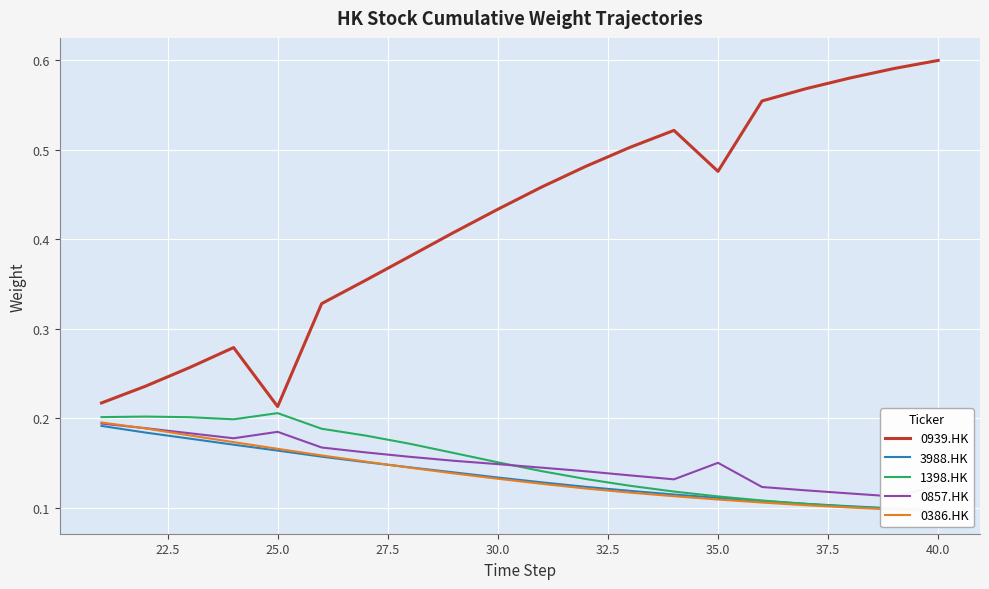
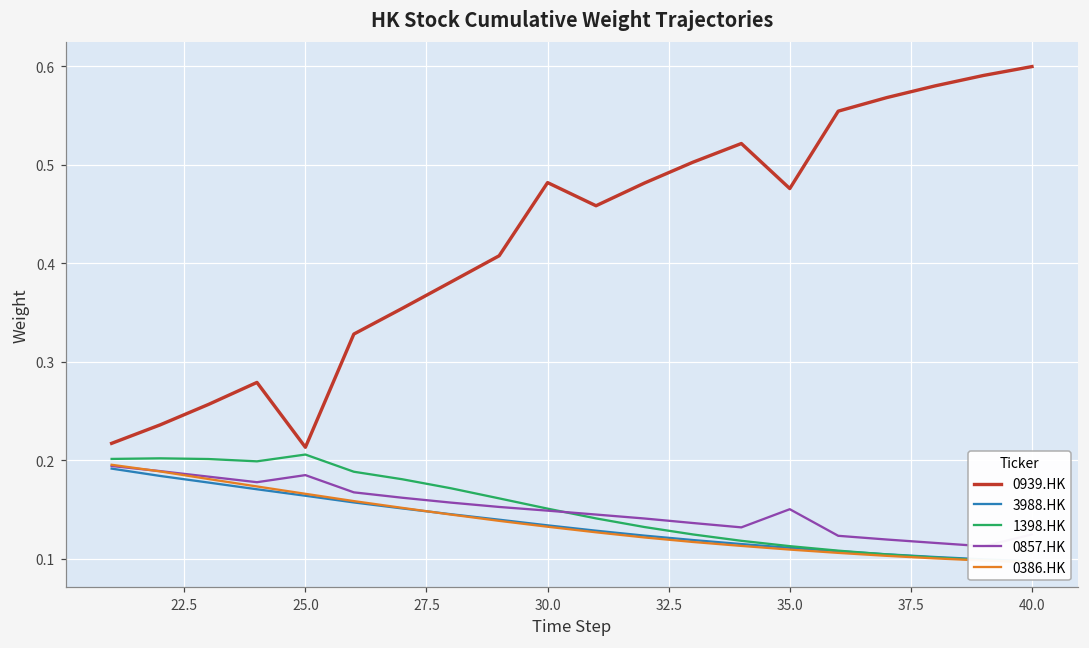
0939.HK, 30.0: 0.43 -> 0.48
